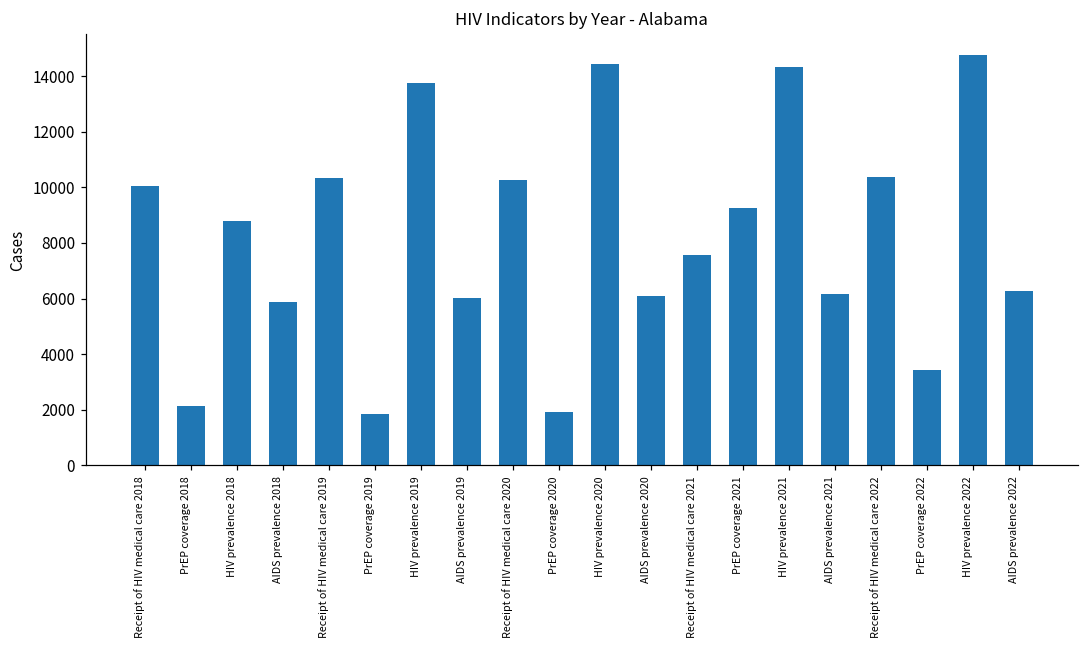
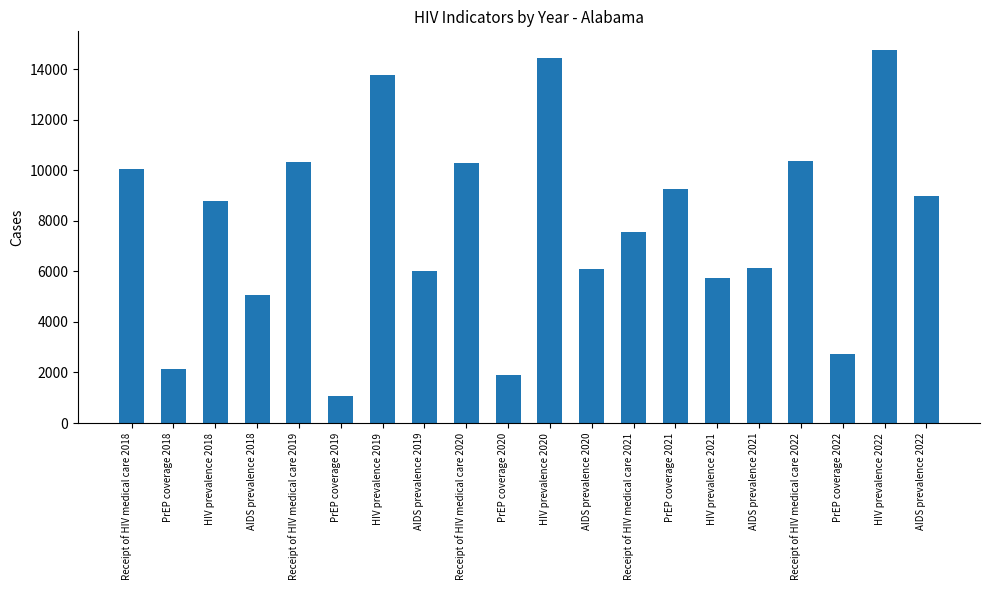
AIDS prevalence 2018: 5900 -> 5100
PrEP coverage 2019: 1800 -> 1100
HIV prevalence 2021: 14300 -> 5700
PrEP coverage 2022: 3400 -> 2700
AIDS prevalence 2022: 6300 -> 9000
